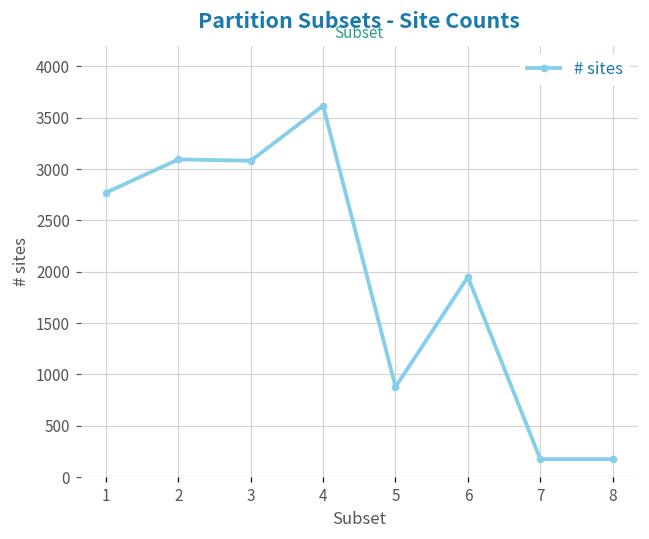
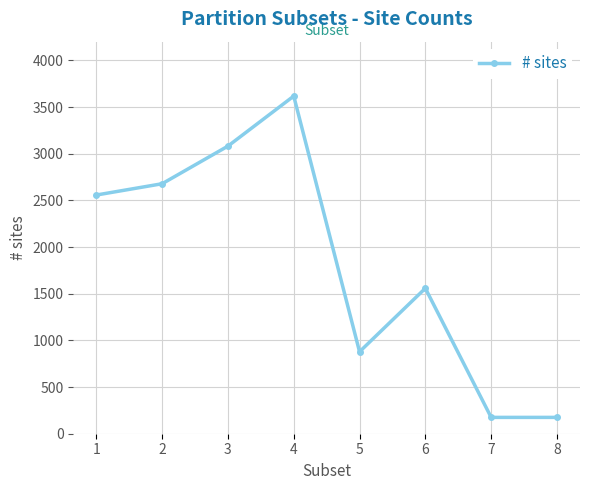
1: 2800 -> 2600
2: 3100 -> 2700
6: 1900 -> 1600
